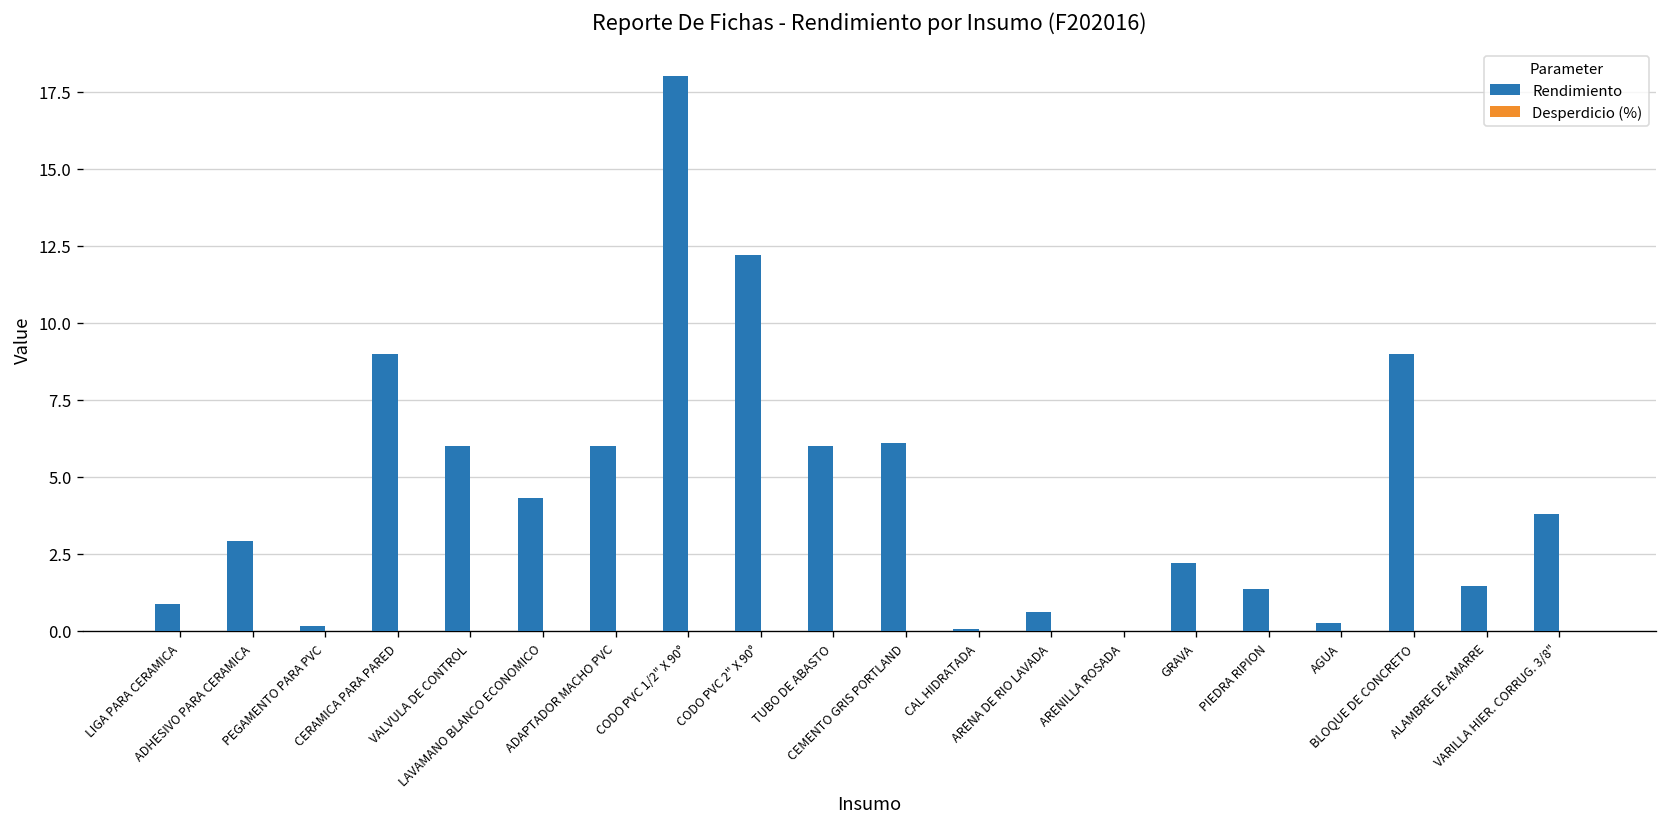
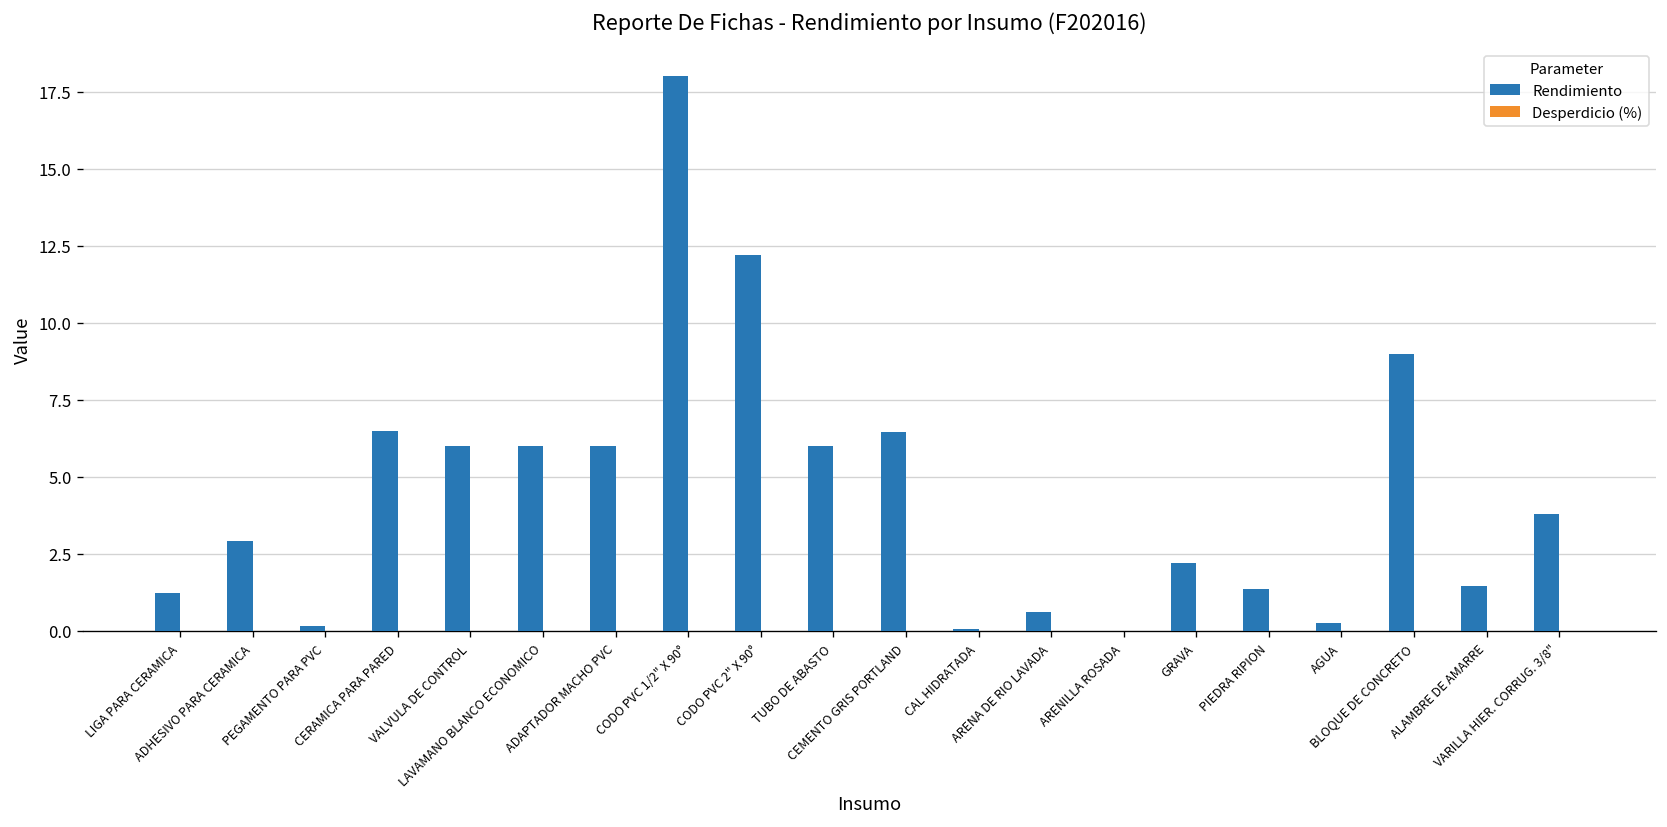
Rendimiento, LIGA PARA CERAMICA: 0.9 -> 1.2
Rendimiento, CERAMICA PARA PARED: 9.0 -> 6.5
Rendimiento, LAVAMANO BLANCO ECONOMICO: 4.3 -> 6.0
Rendimiento, CEMENTO GRIS PORTLAND: 6.1 -> 6.5
